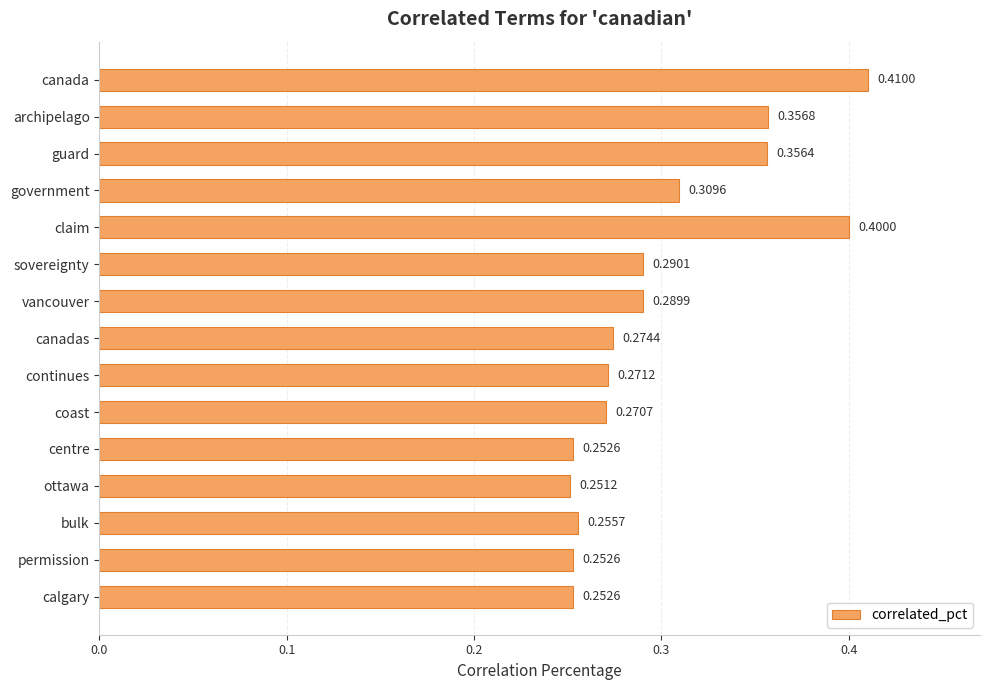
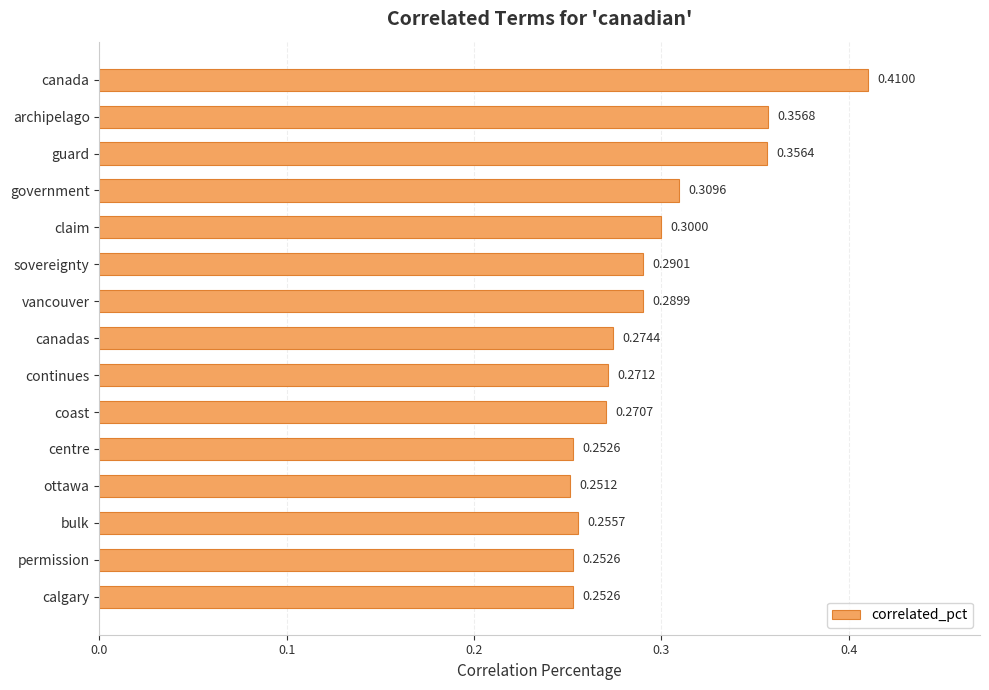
claim: 0.4000 -> 0.3000
